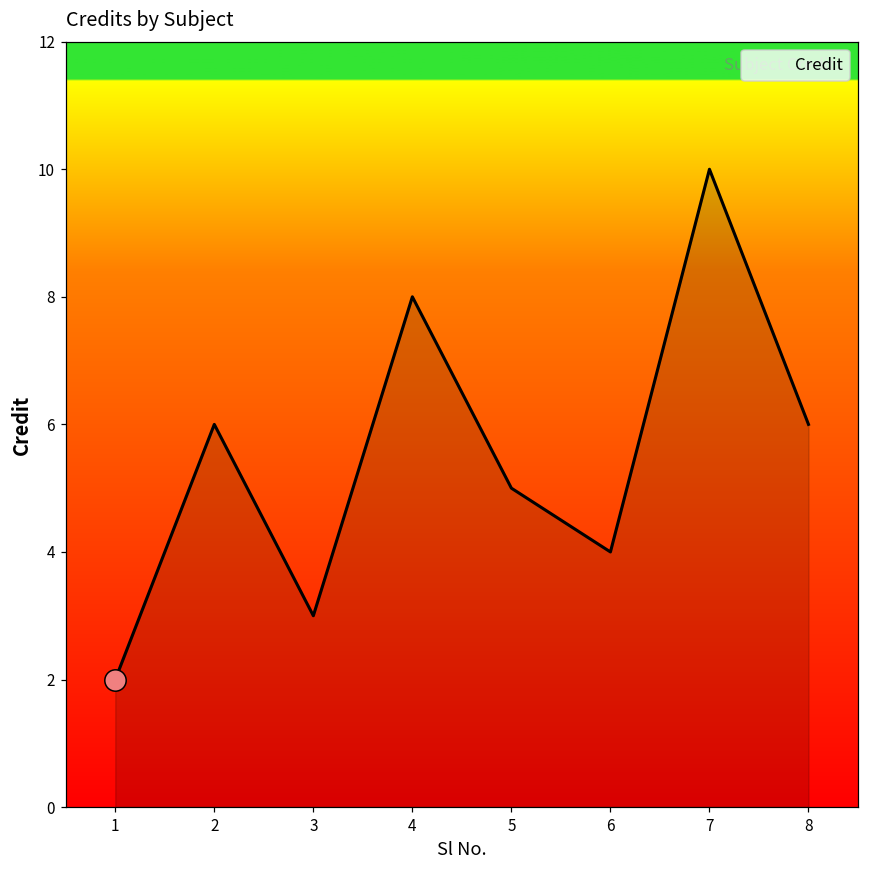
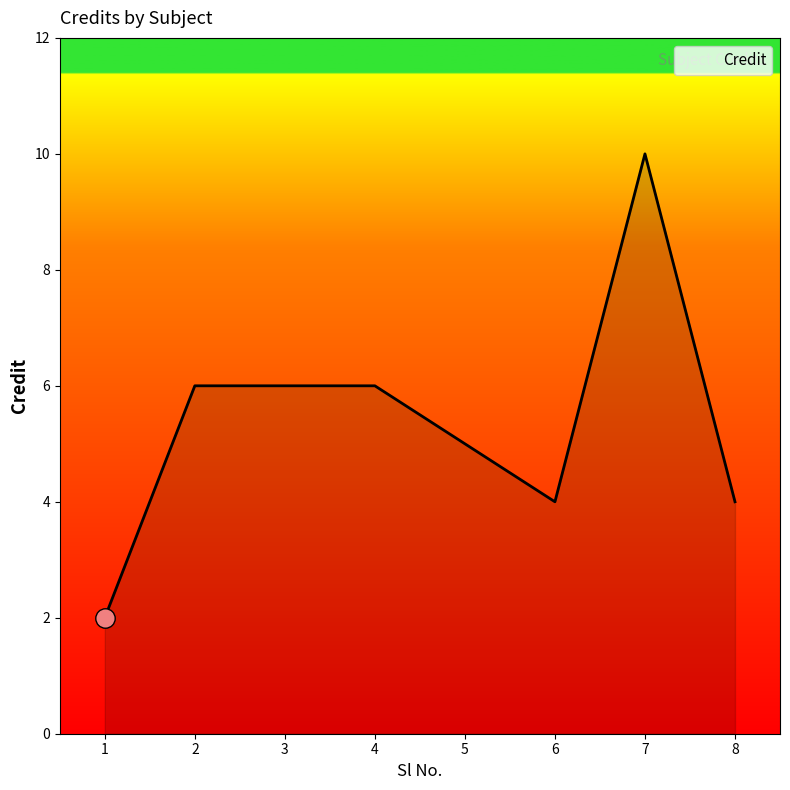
Credit, 3: 3 -> 6
Credit, 4: 8 -> 6
Credit, 8: 6 -> 4
